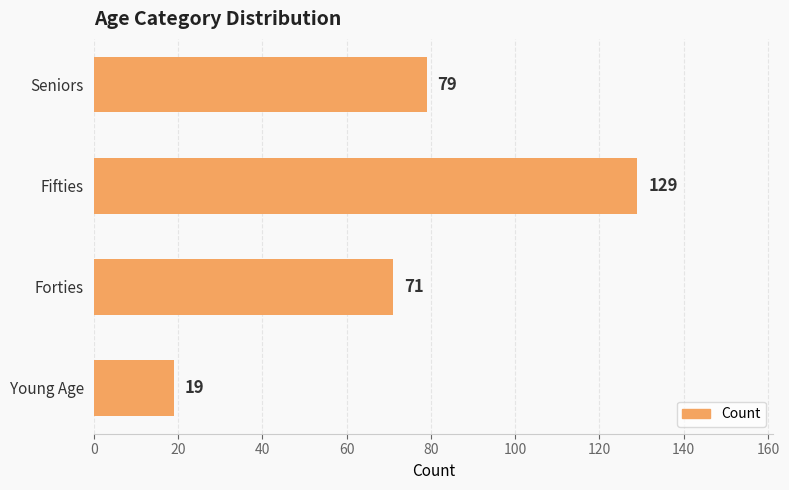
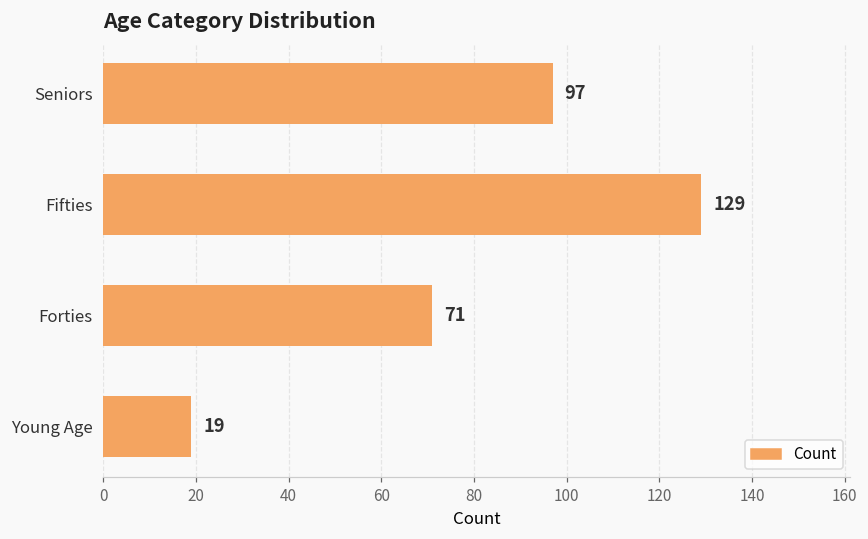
Seniors: 79 -> 97
